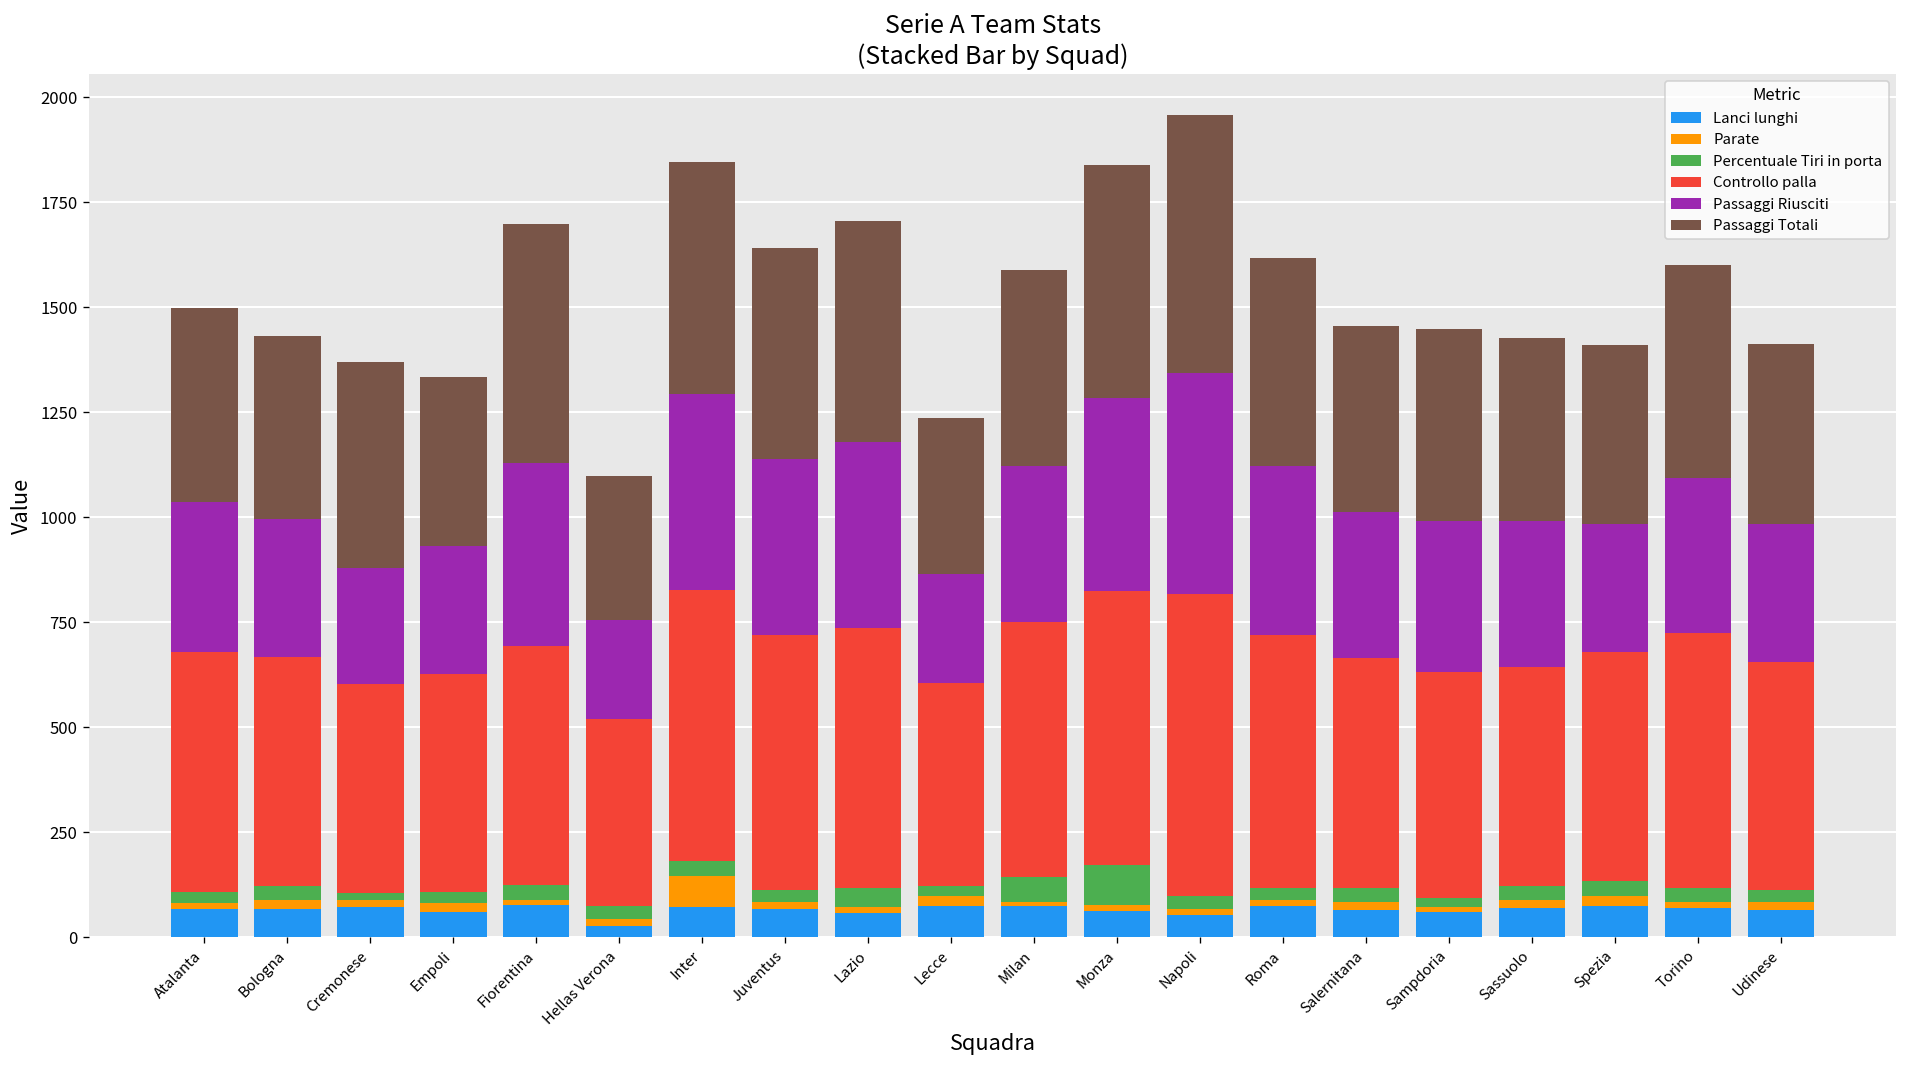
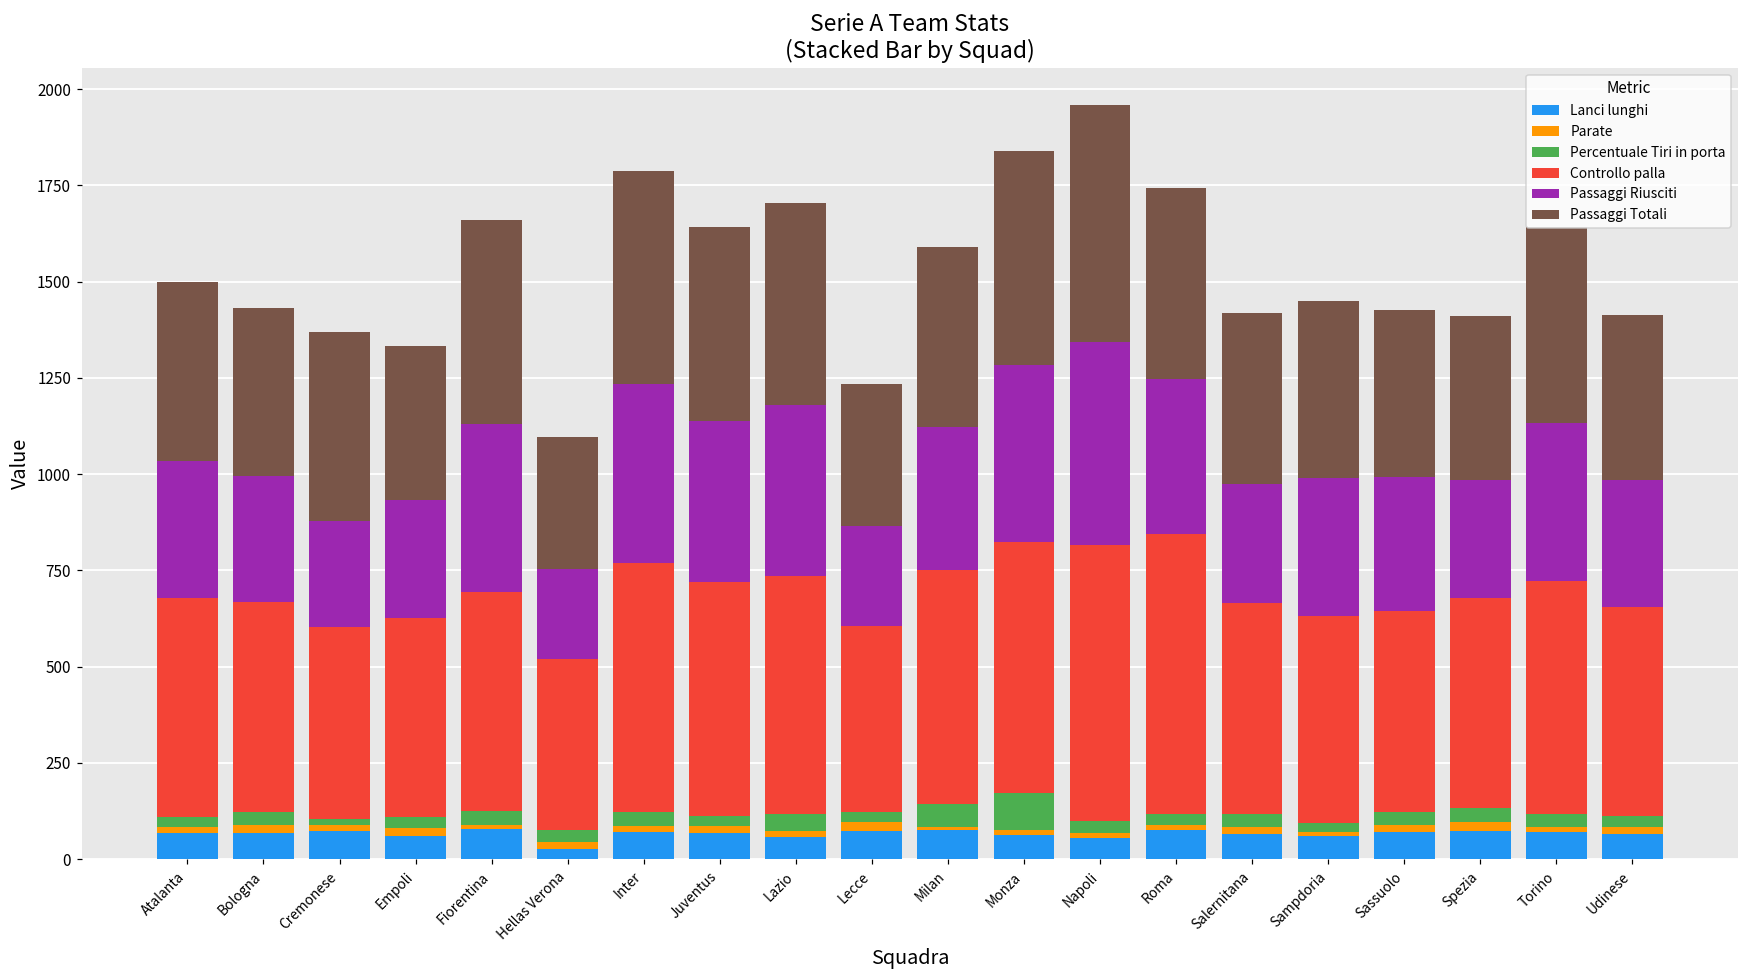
Passaggi Totali, Fiorentina: 570 -> 530
Parate, Inter: 70 -> 20
Controllo palla, Roma: 600 -> 730
Passaggi Riusciti, Salernitana: 350 -> 310
Passaggi Riusciti, Torino: 370 -> 410
